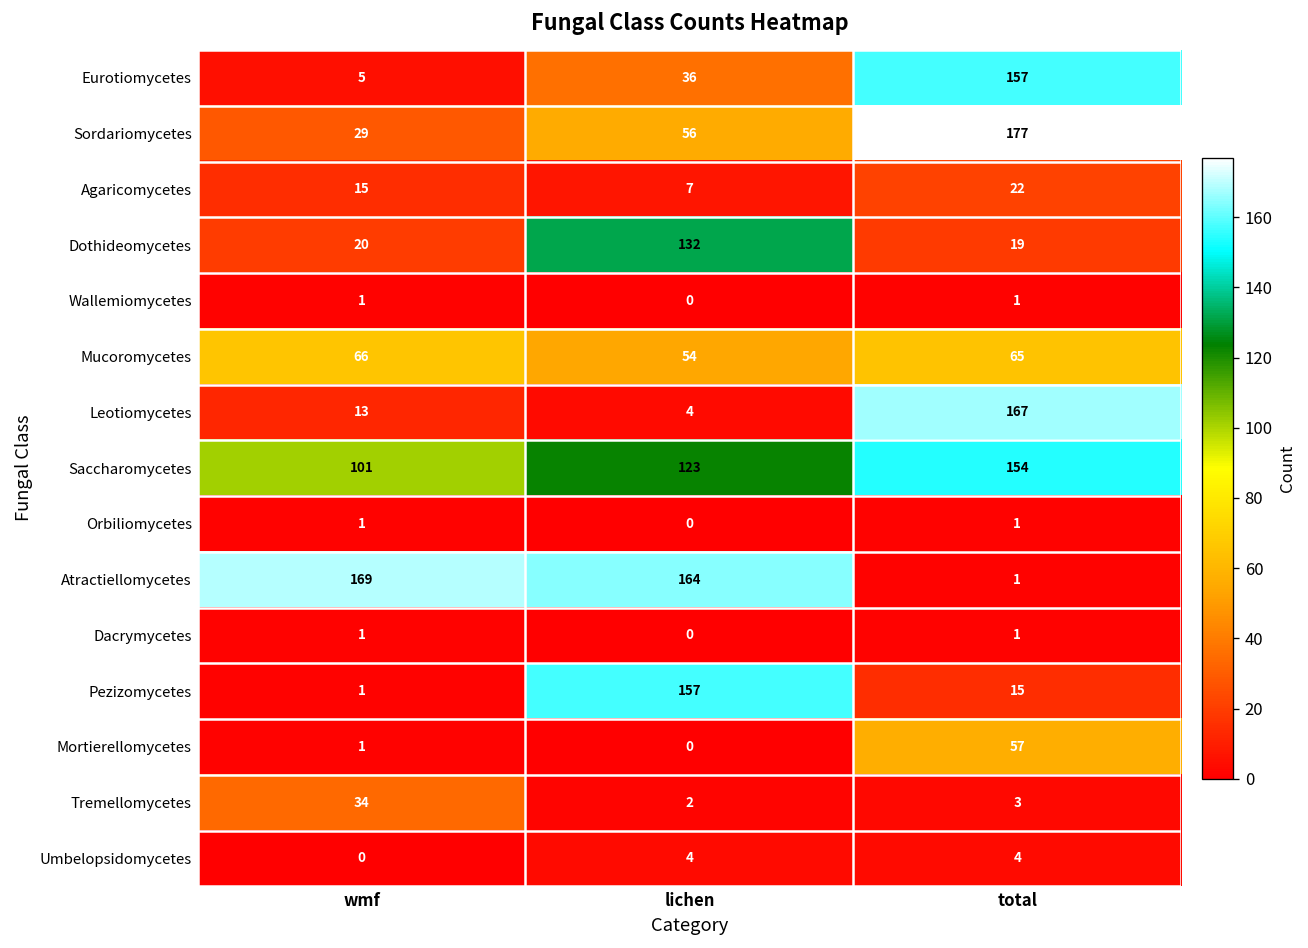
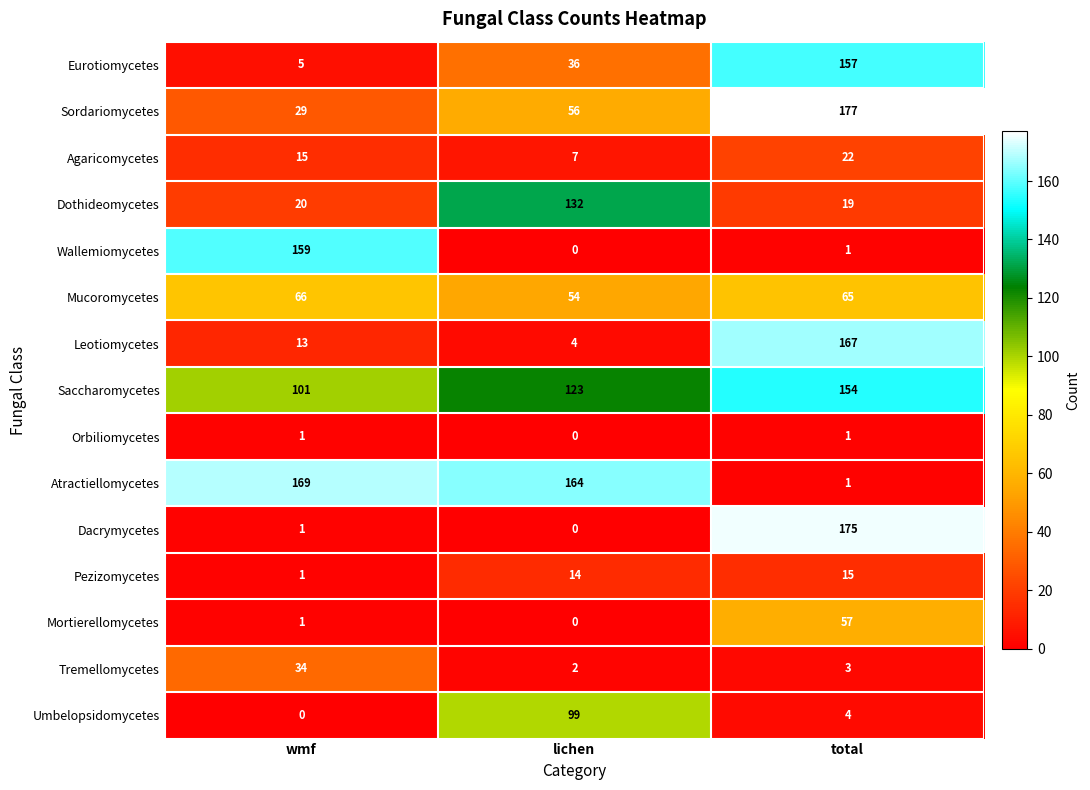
Wallemiomycetes, wmf: 1 -> 159
Dacrymycetes, total: 1 -> 175
Pezizomycetes, lichen: 157 -> 14
Umbelopsidomycetes, lichen: 4 -> 99
